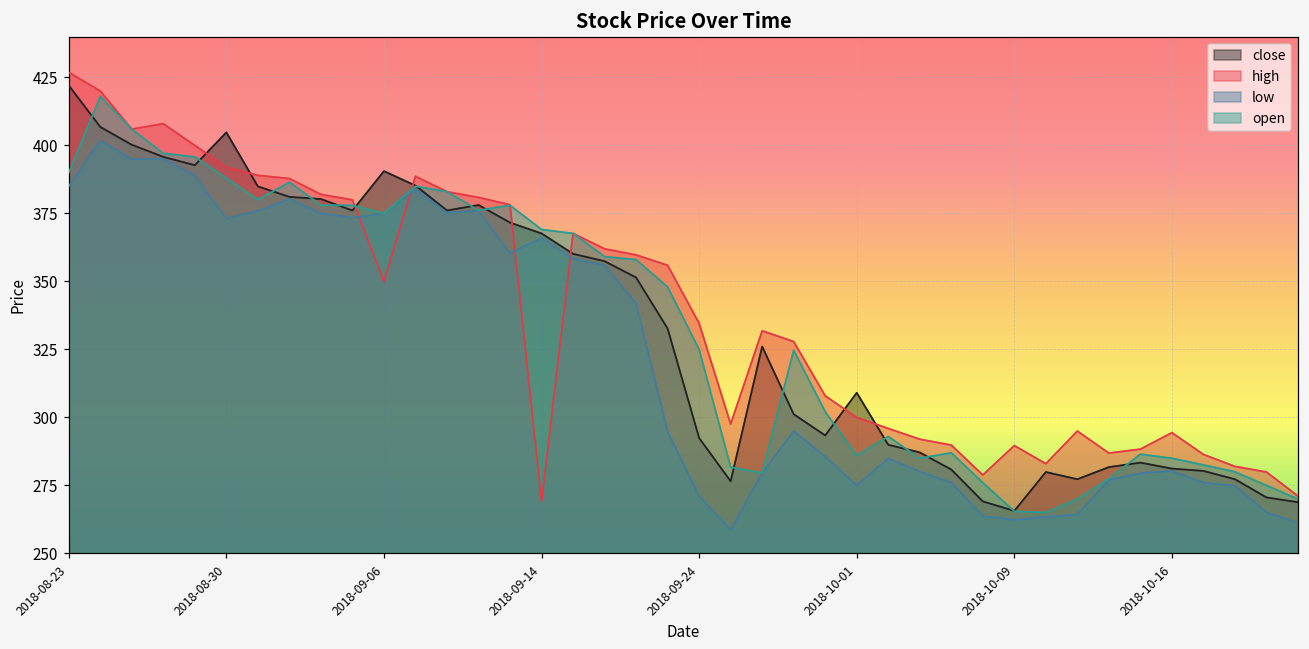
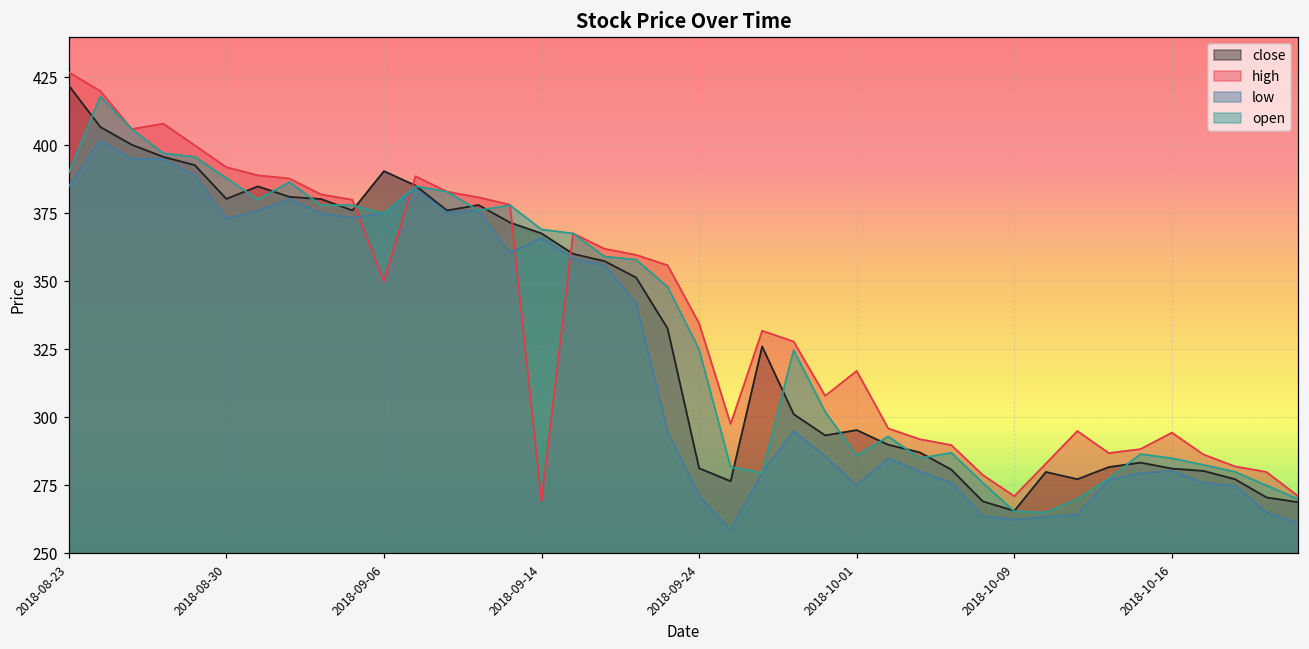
close, 2018-08-30: 405 -> 380
close, 2018-09-24: 292 -> 281
close, 2018-10-01: 309 -> 295
high, 2018-10-01: 300 -> 317
high, 2018-10-09: 290 -> 271
